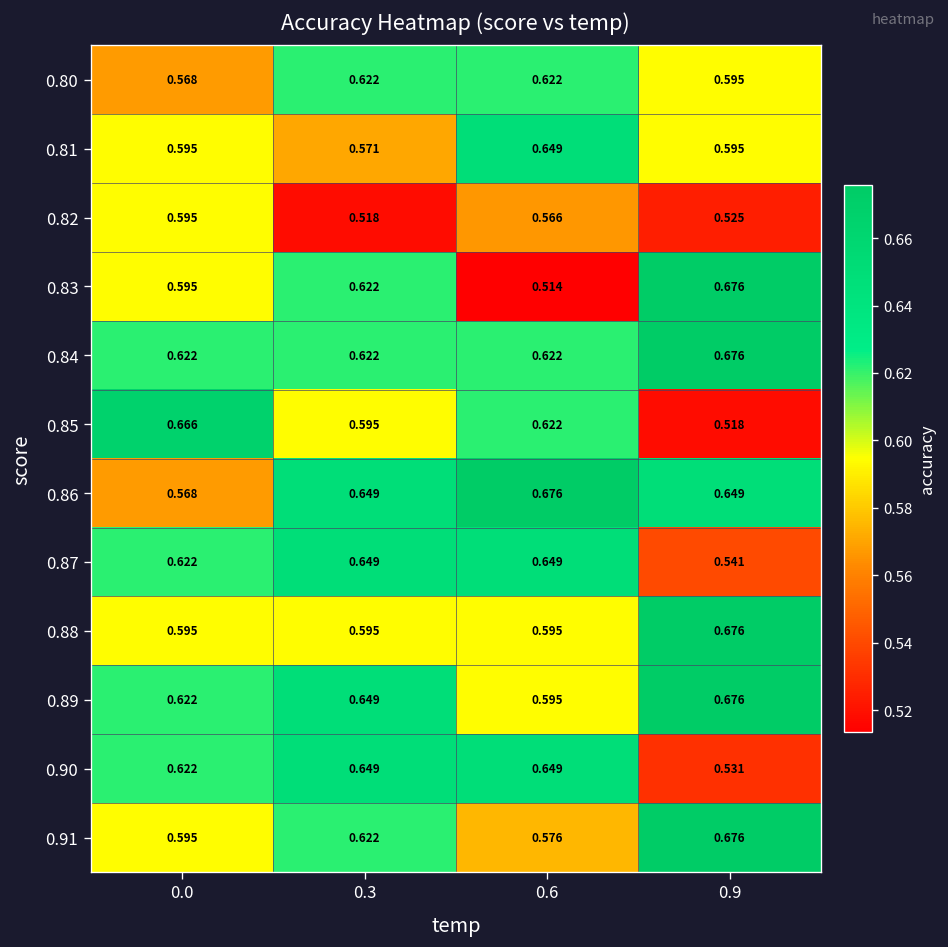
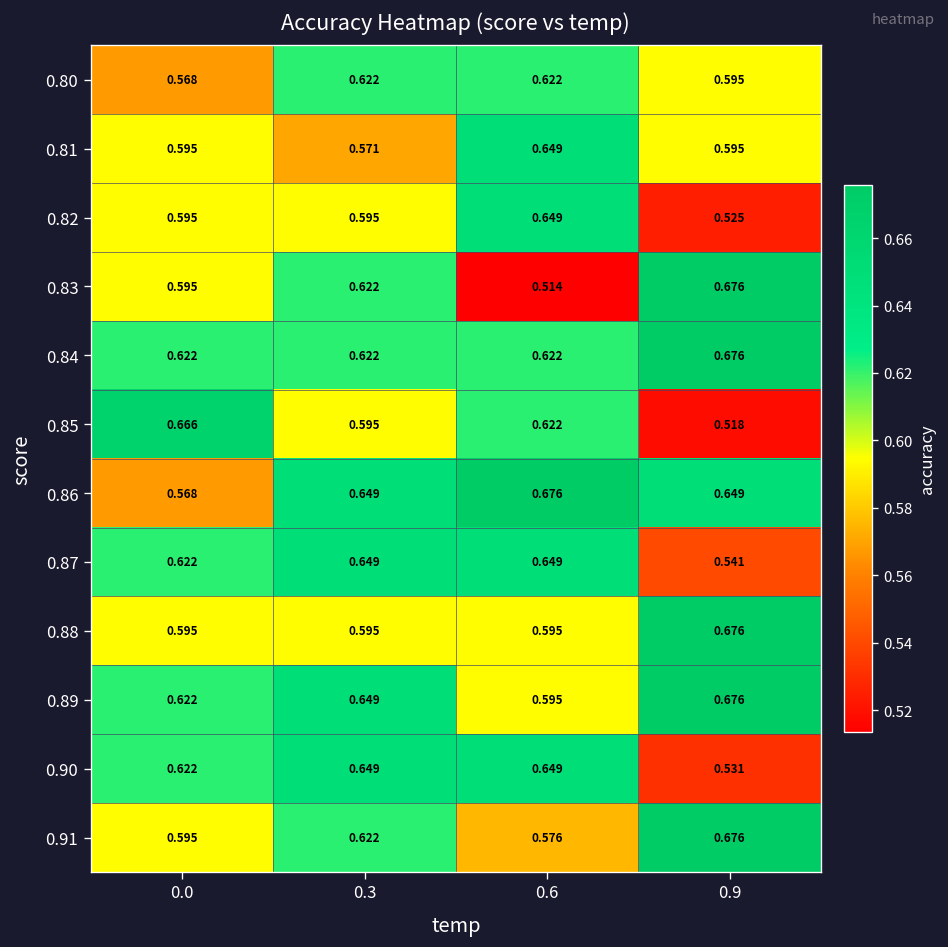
0.82, 0.3: 0.518 -> 0.595
0.82, 0.6: 0.566 -> 0.649
